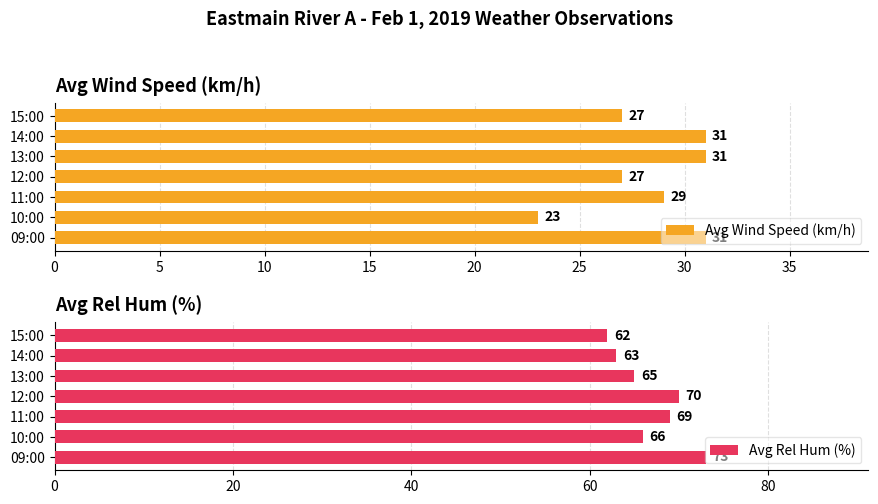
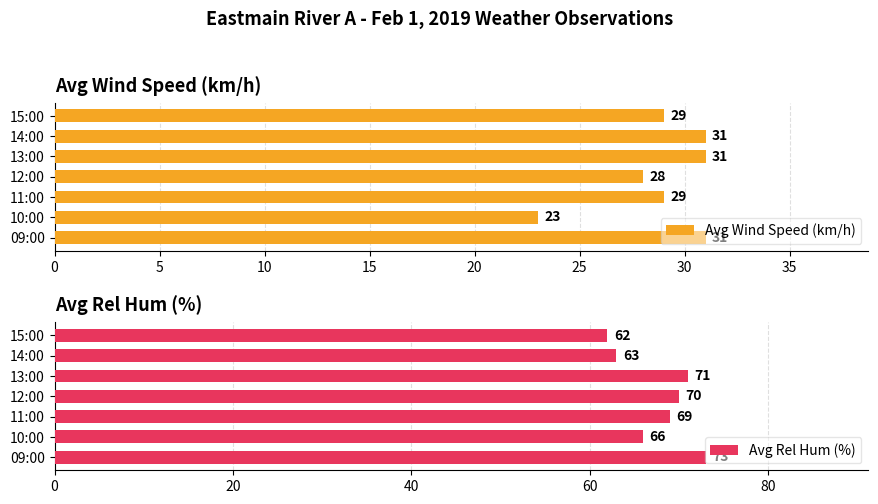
Avg Wind Speed (km/h), 15:00: 27 -> 29
Avg Wind Speed (km/h), 12:00: 27 -> 28
Avg Rel Hum (%), 13:00: 65 -> 71
